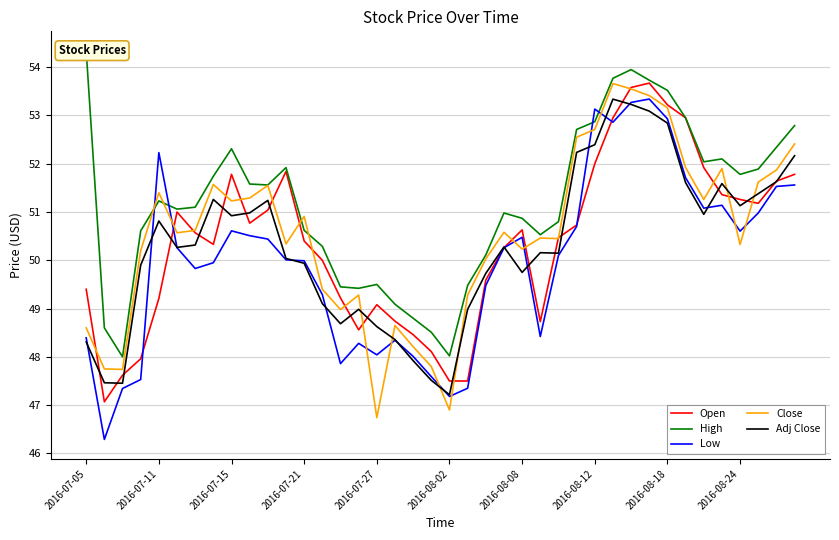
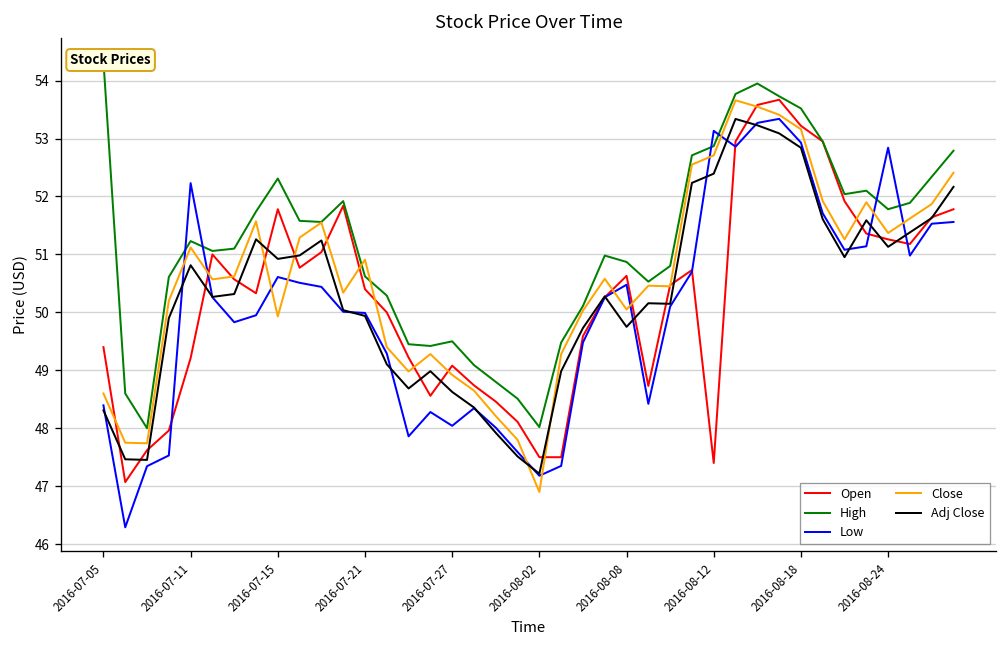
Close, 2016-07-11: 51.4 -> 51.1
Close, 2016-07-15: 51.2 -> 49.9
Close, 2016-07-27: 46.7 -> 48.9
Close, 2016-08-08: 50.2 -> 50.0
Open, 2016-08-12: 52.0 -> 47.4
Low, 2016-08-24: 50.6 -> 52.8
Close, 2016-08-24: 50.3 -> 51.4
